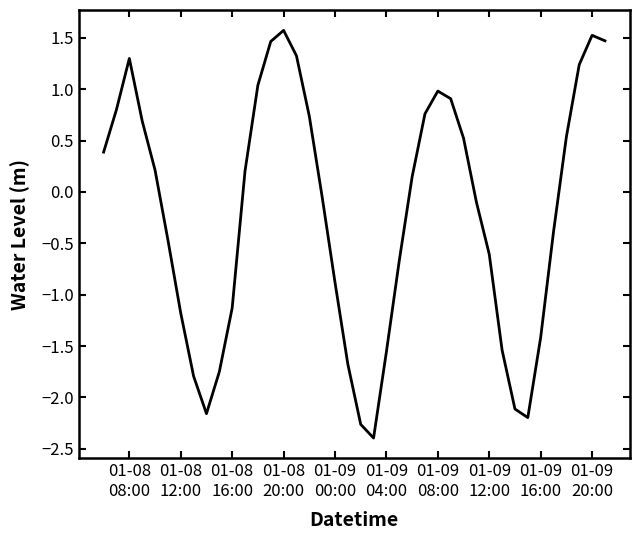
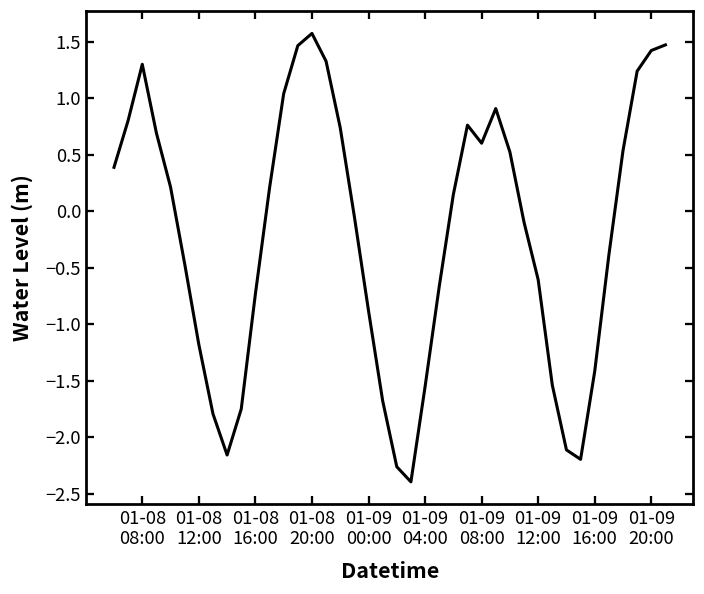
01-08 16:00: -1.13 -> -0.73
01-09 08:00: 0.98 -> 0.60
01-09 20:00: 1.52 -> 1.42
